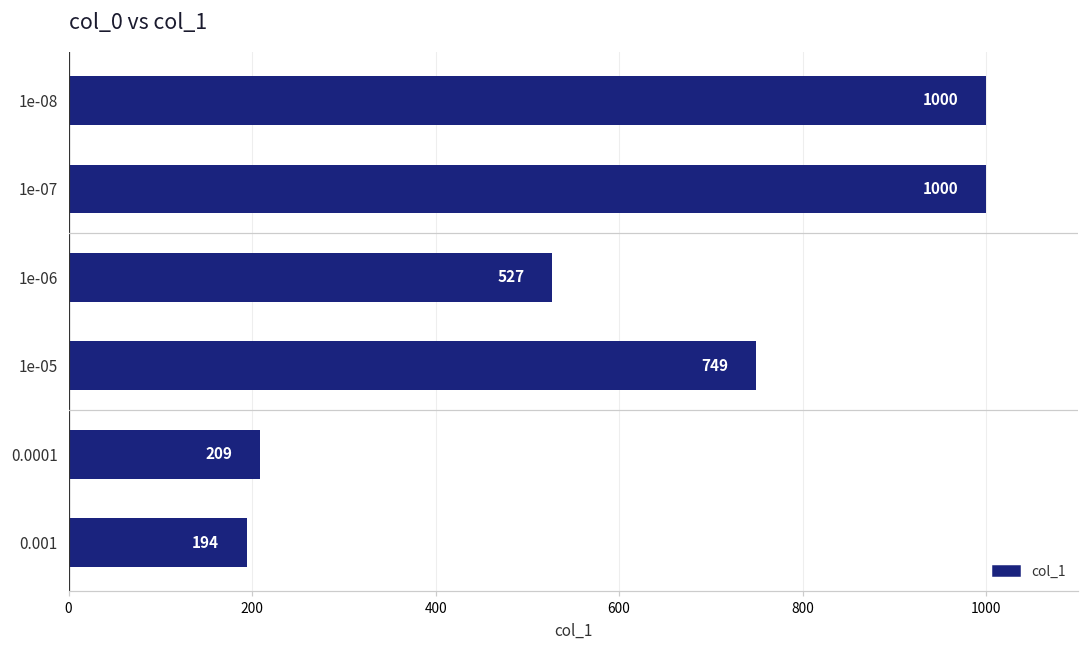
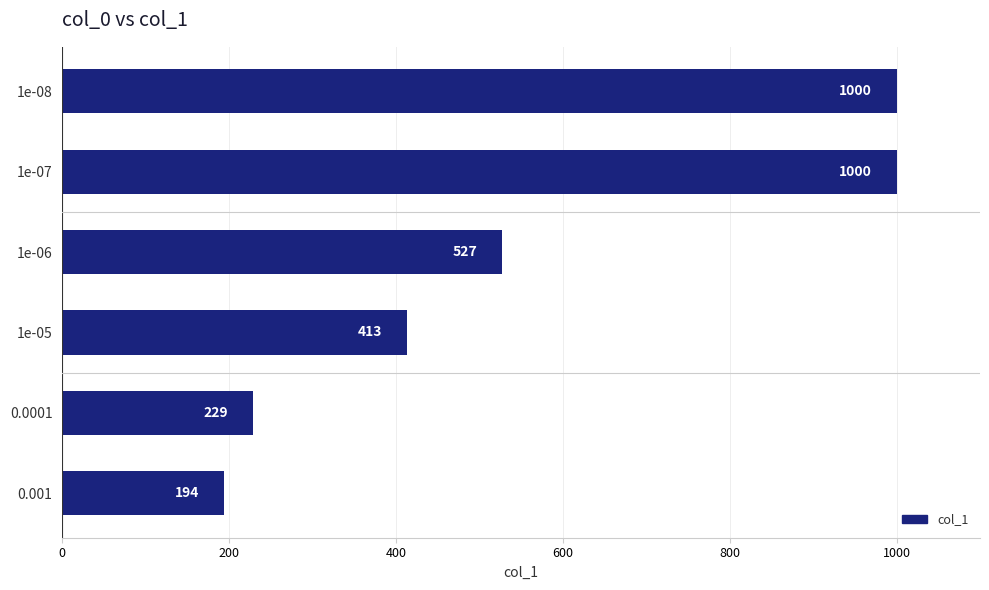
1e-05: 749 -> 413
0.0001: 209 -> 229
